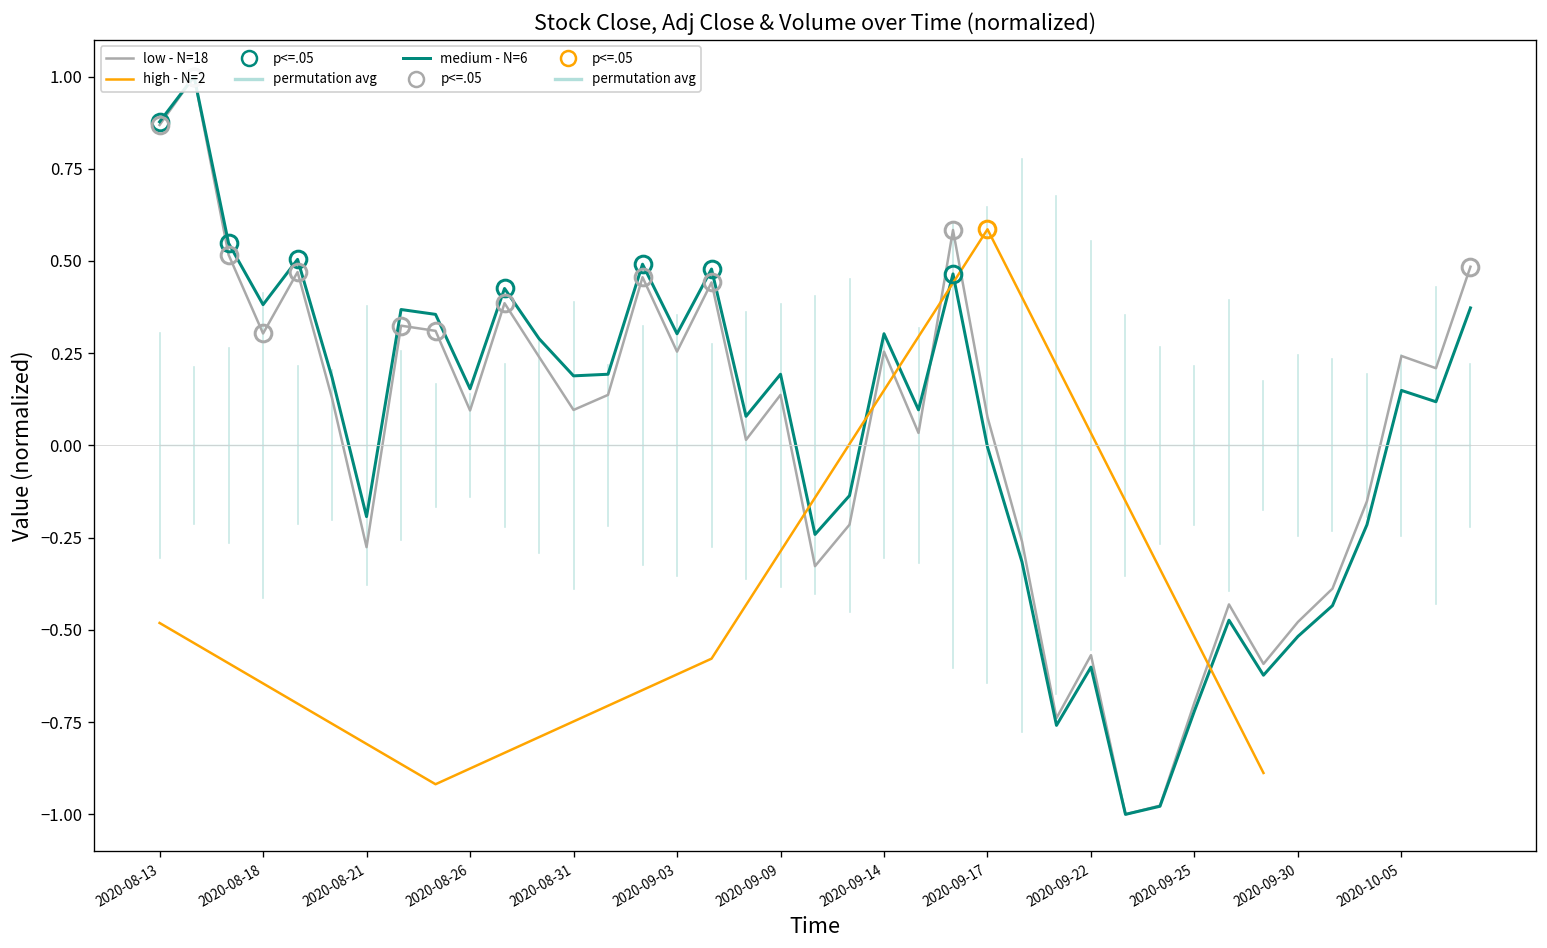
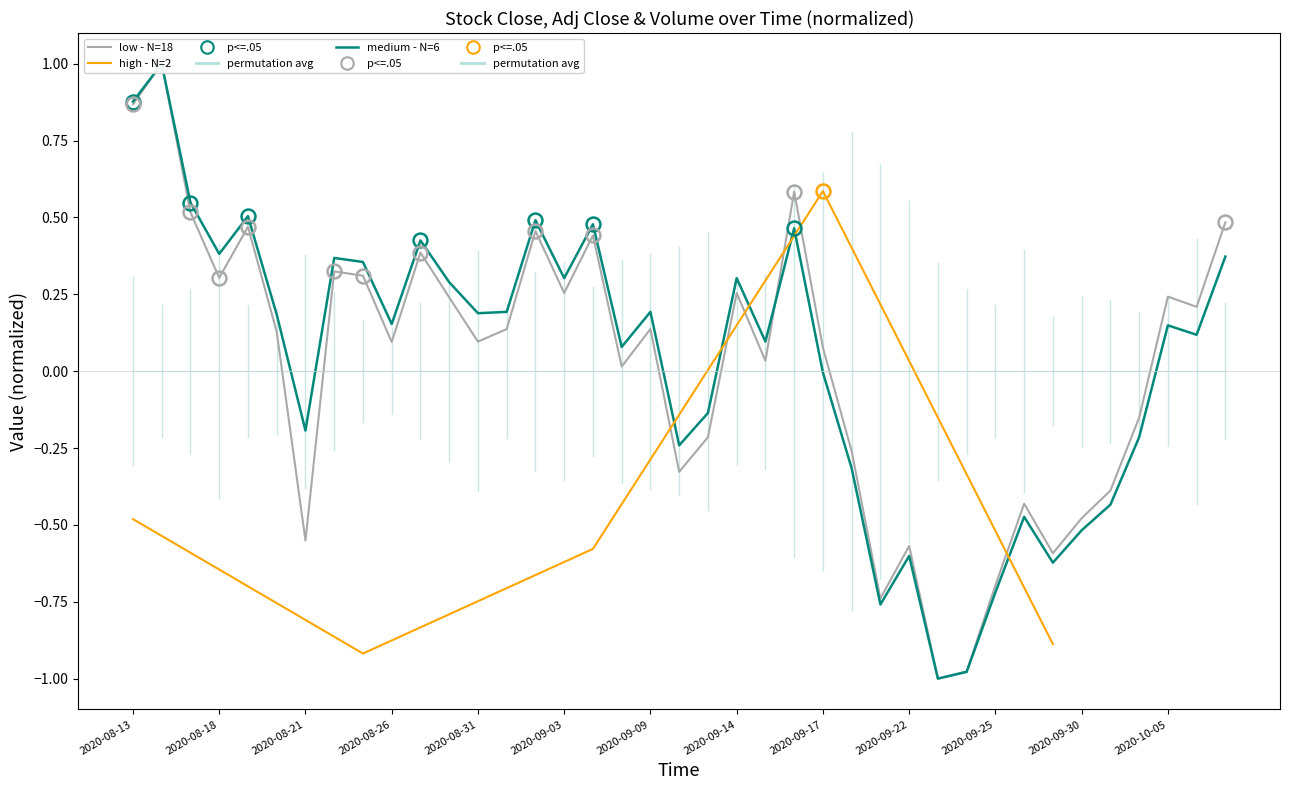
low - N=18, 2020-08-21: -0.28 -> -0.55
